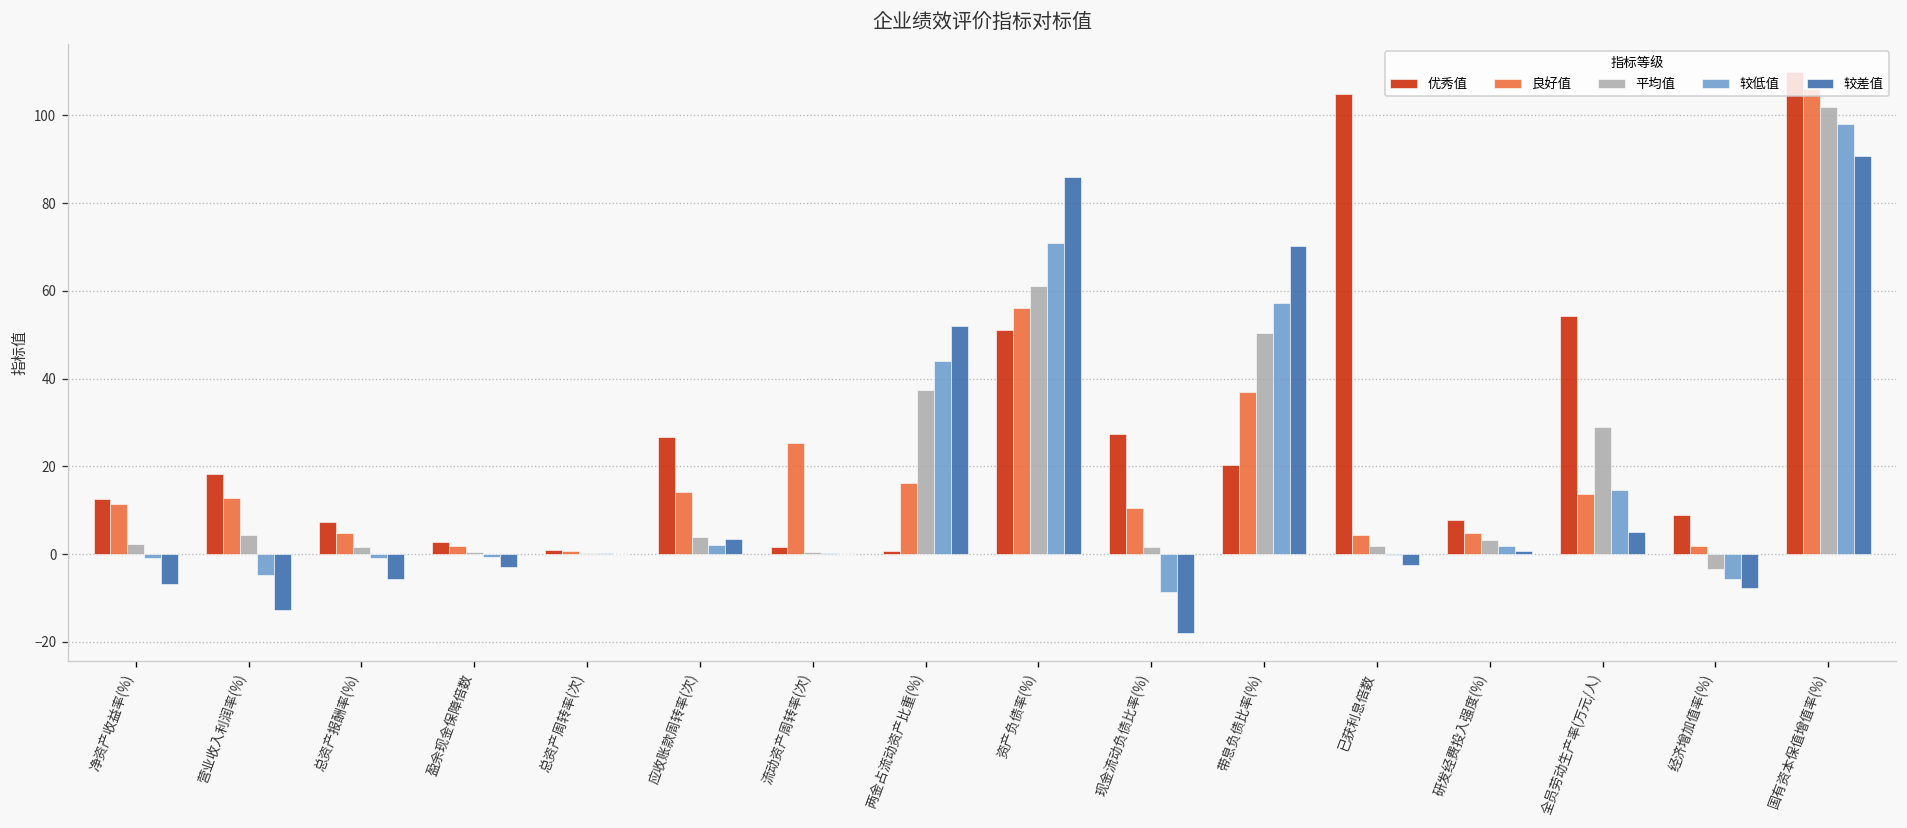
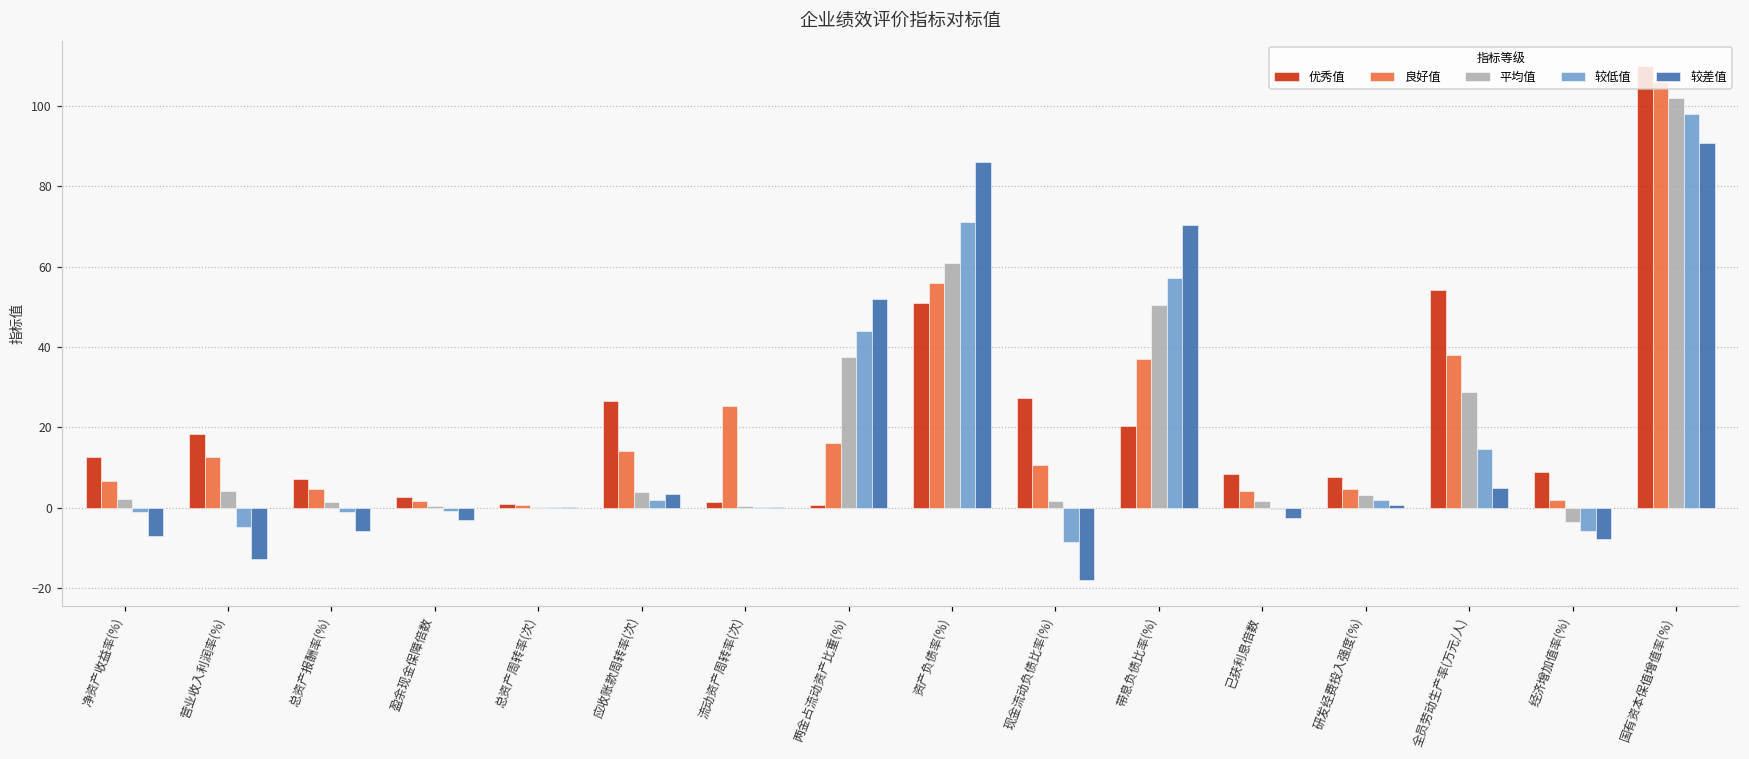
良好值, 净资产收益率(%): 11 -> 7
优秀值, 已获利息倍数: 105 -> 8
良好值, 全员劳动生产率(万元/人): 14 -> 38
